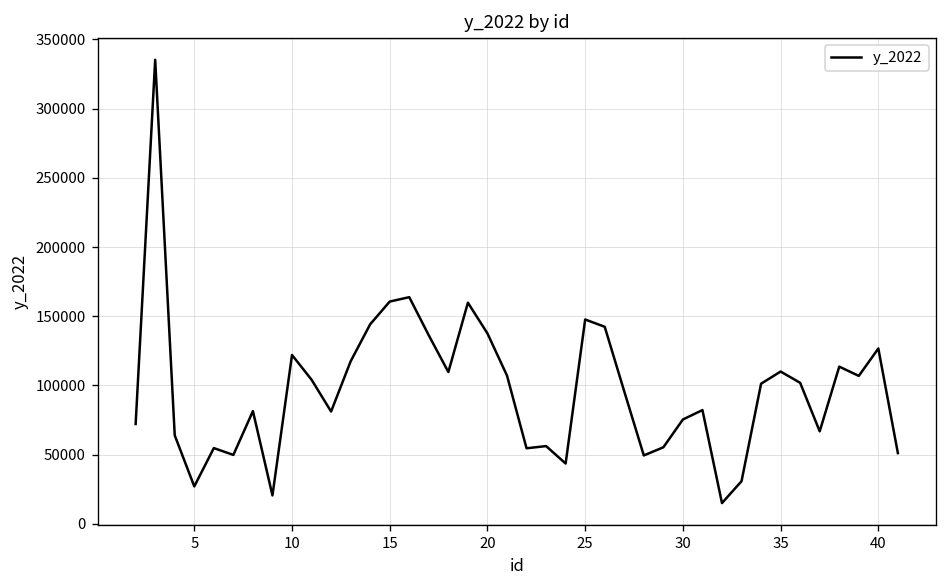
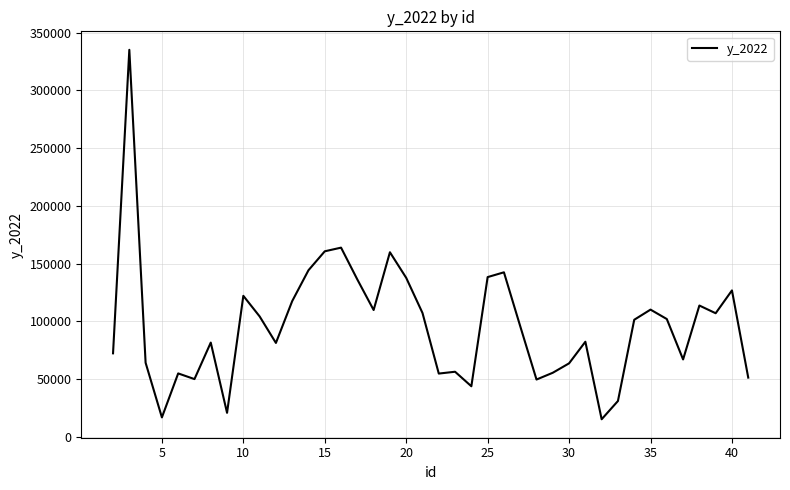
5: 27000 -> 17000
25: 148000 -> 138000
30: 75000 -> 63000
